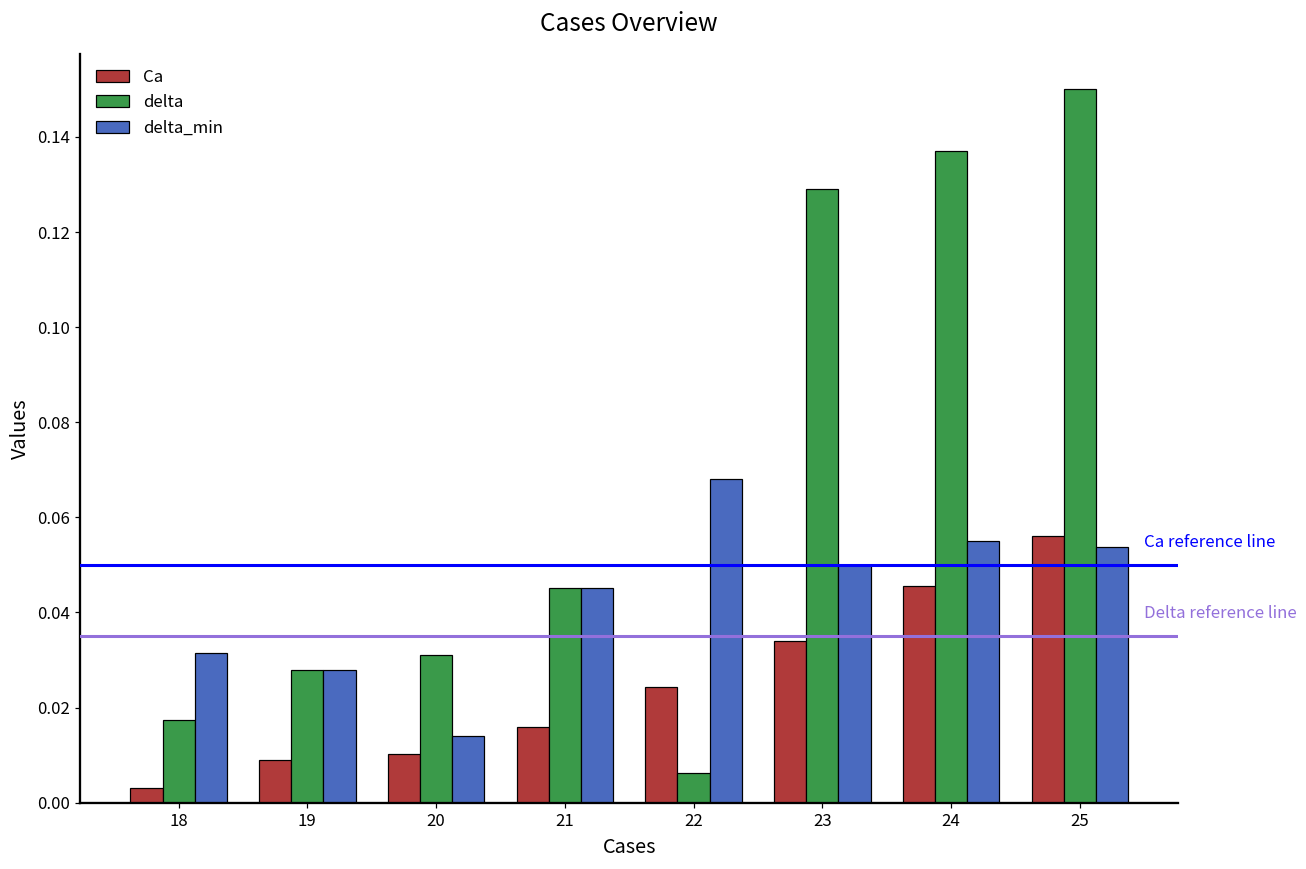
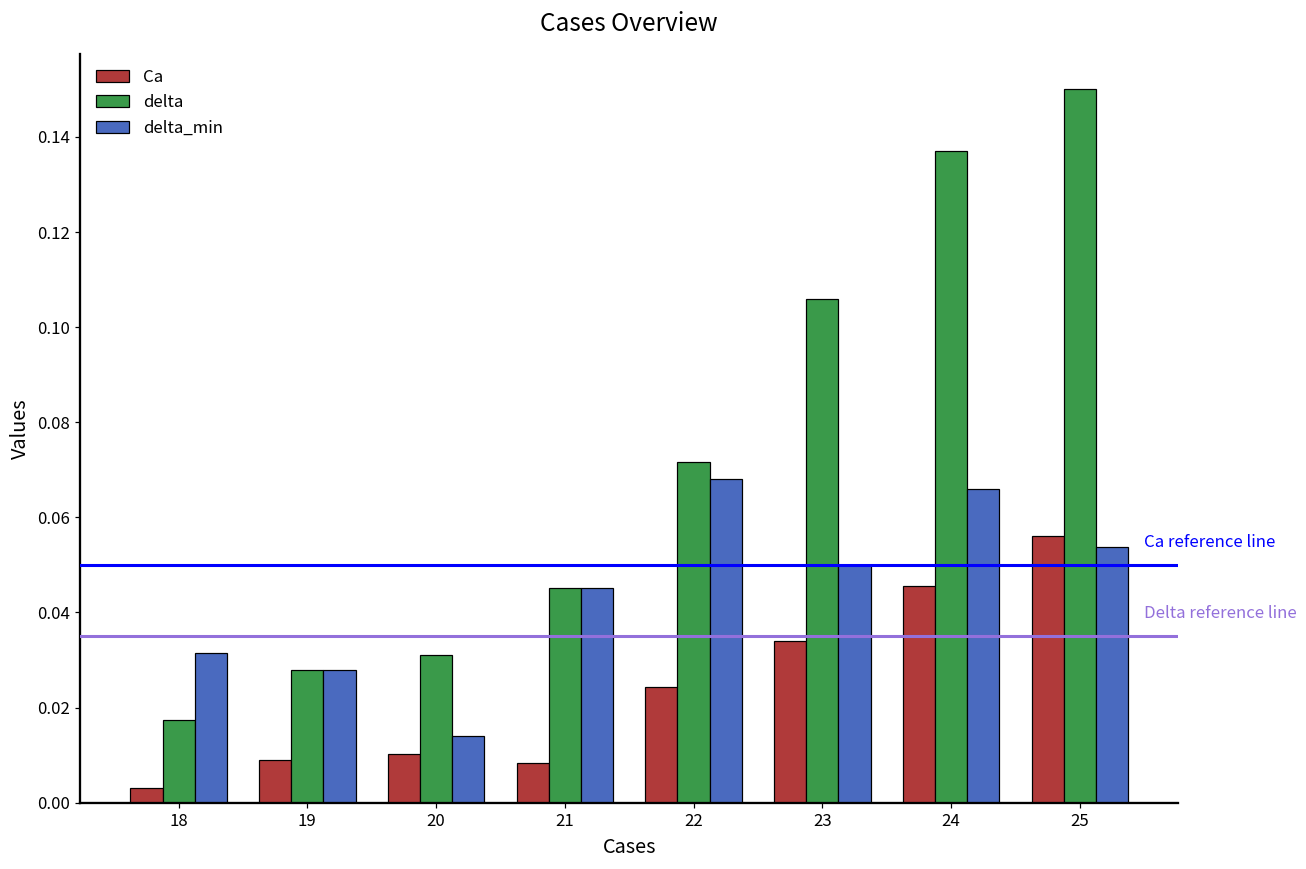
Ca, 21: 0.016 -> 0.008
delta, 22: 0.006 -> 0.072
delta, 23: 0.129 -> 0.106
delta_min, 24: 0.055 -> 0.066
